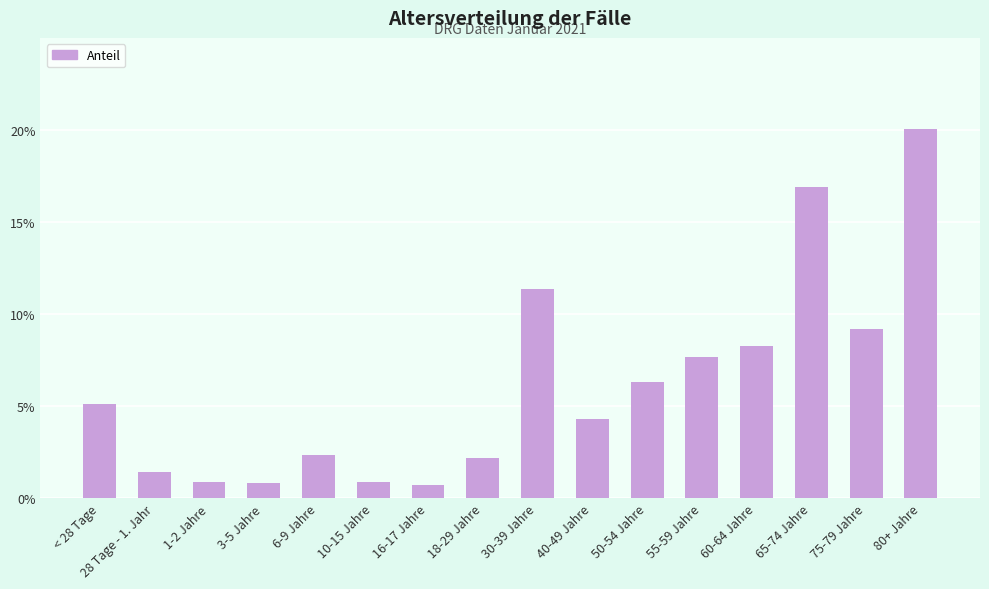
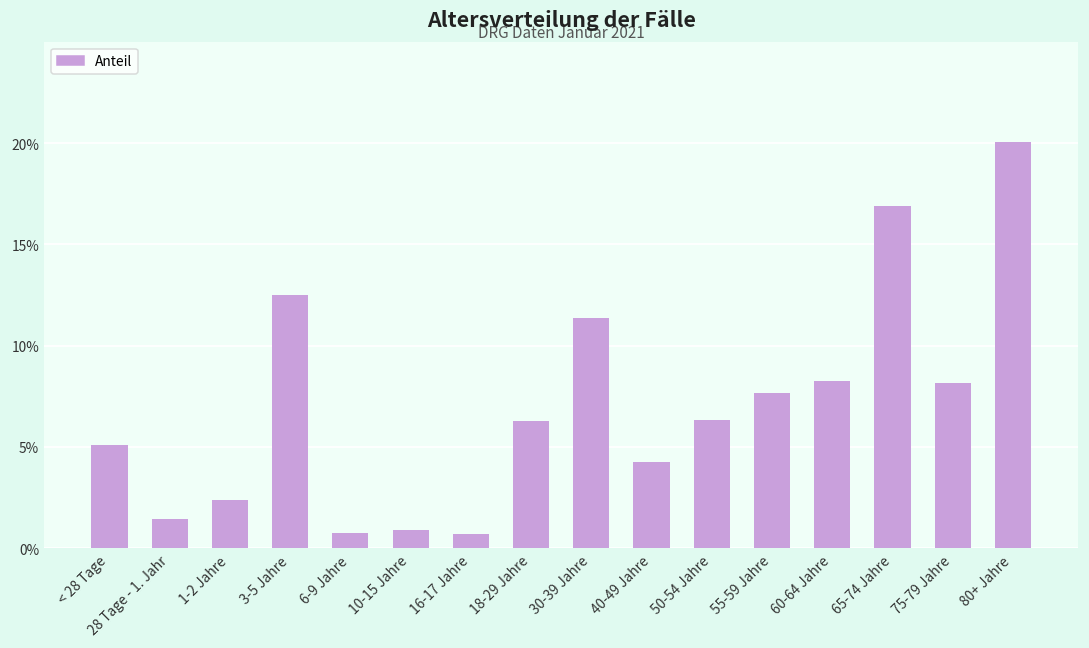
1-2 Jahre: 0.9% -> 2.4%
3-5 Jahre: 0.8% -> 12.5%
6-9 Jahre: 2.3% -> 0.8%
18-29 Jahre: 2.2% -> 6.3%
75-79 Jahre: 9.2% -> 8.2%
